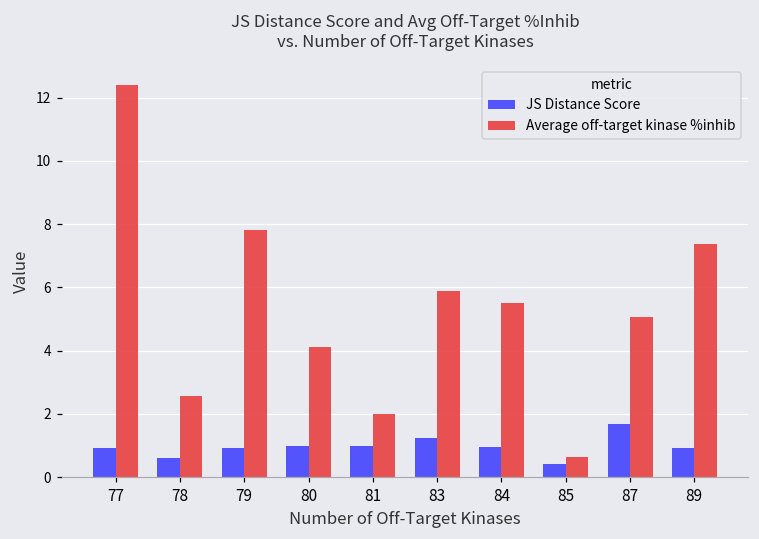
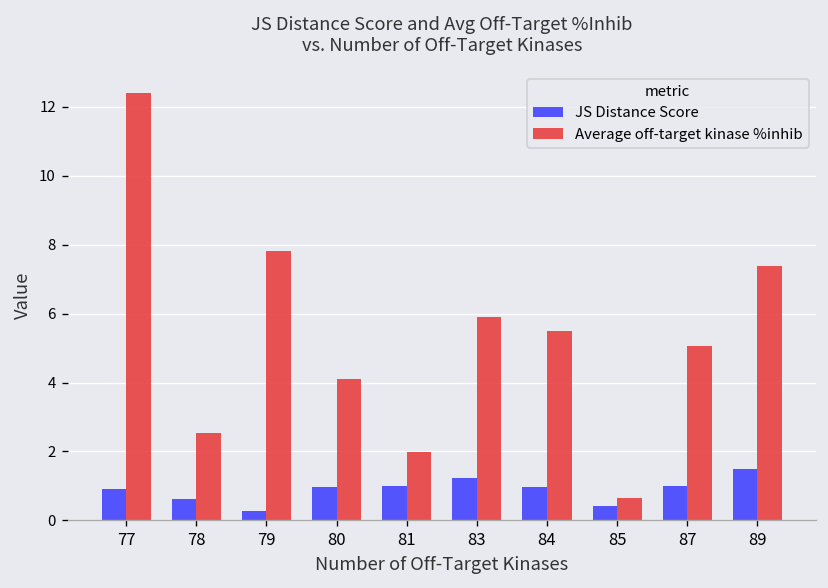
JS Distance Score, 79: 0.9 -> 0.3
JS Distance Score, 87: 1.7 -> 1.0
JS Distance Score, 89: 0.9 -> 1.5
